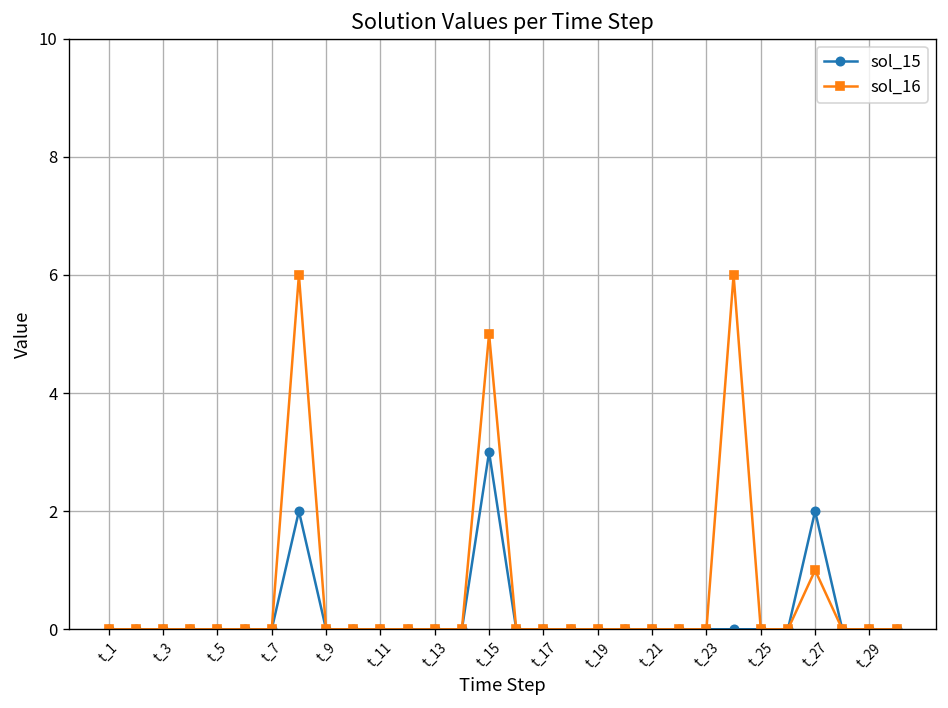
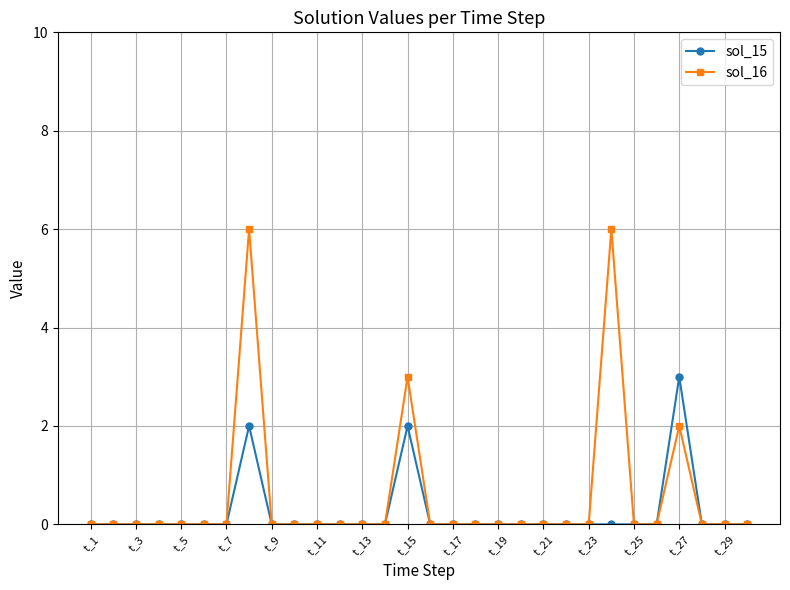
sol_15, t_15: 3 -> 2
sol_16, t_15: 5 -> 3
sol_15, t_27: 2 -> 3
sol_16, t_27: 1 -> 2
